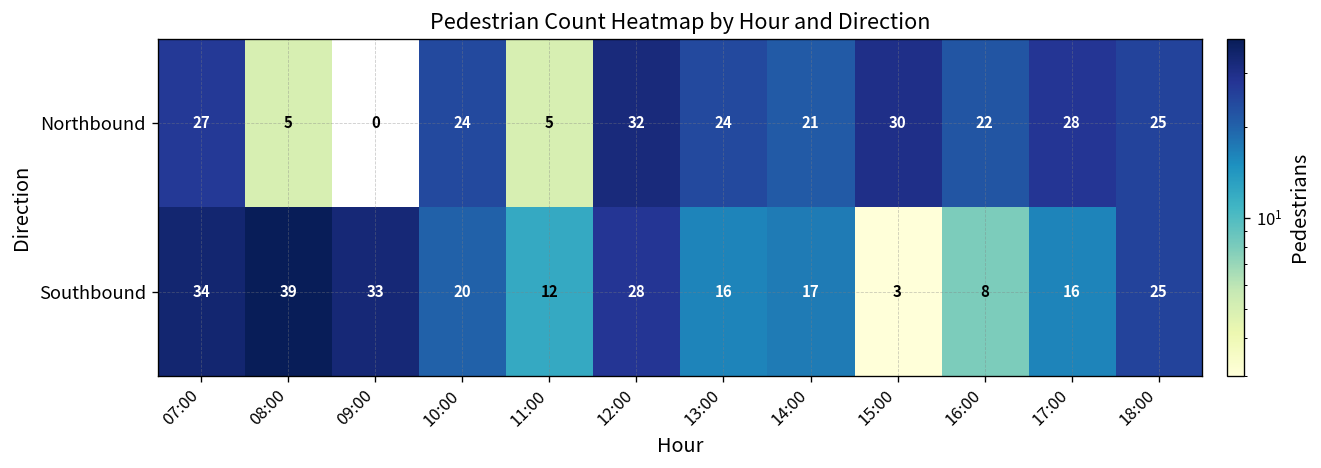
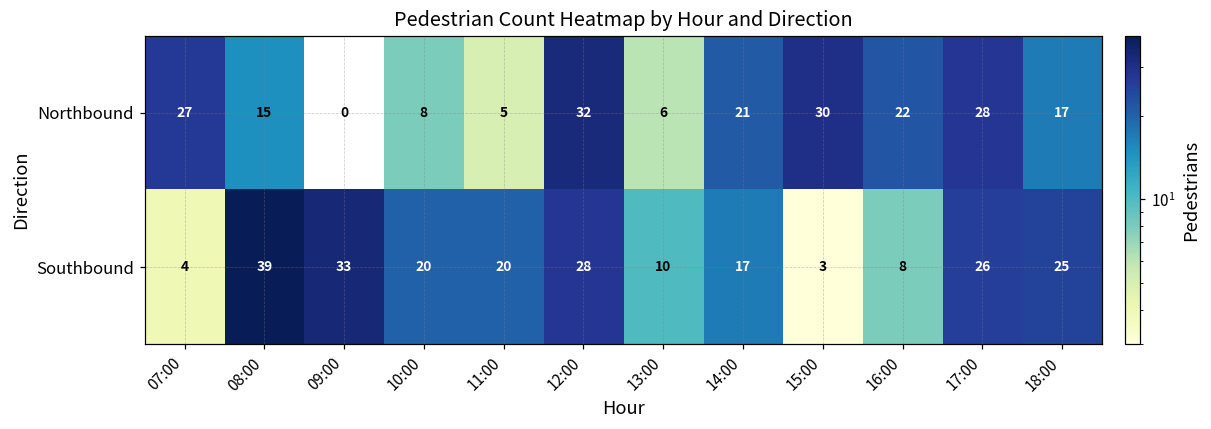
Northbound, 08:00: 5 -> 15
Northbound, 10:00: 24 -> 8
Northbound, 13:00: 24 -> 6
Northbound, 18:00: 25 -> 17
Southbound, 07:00: 34 -> 4
Southbound, 11:00: 12 -> 20
Southbound, 13:00: 16 -> 10
Southbound, 17:00: 16 -> 26
